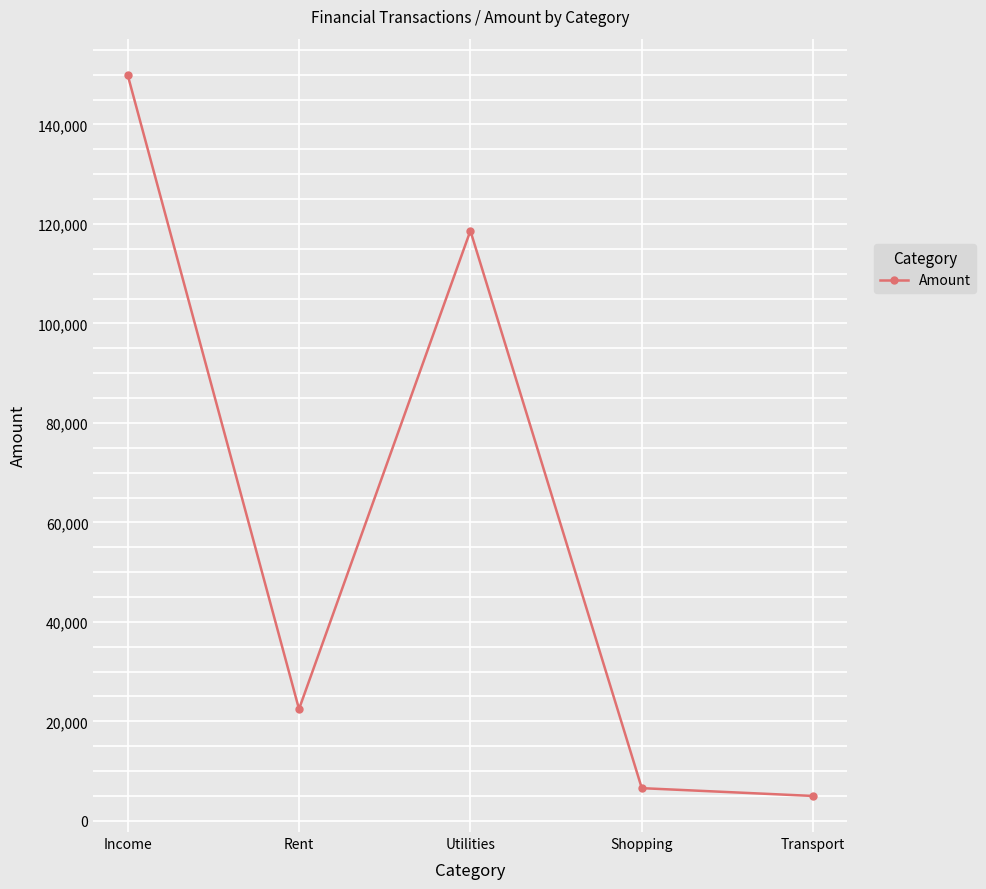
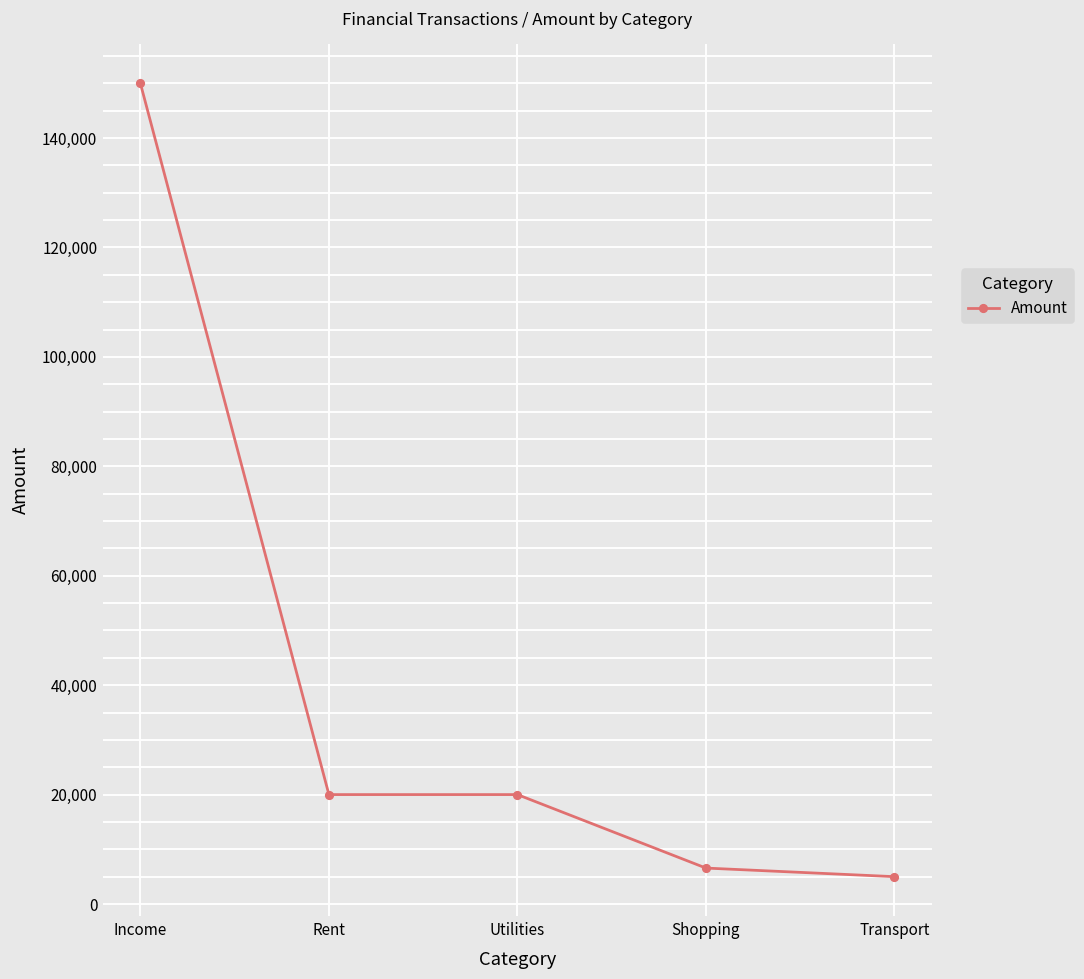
Rent: 22,000 -> 20,000
Utilities: 119,000 -> 20,000
